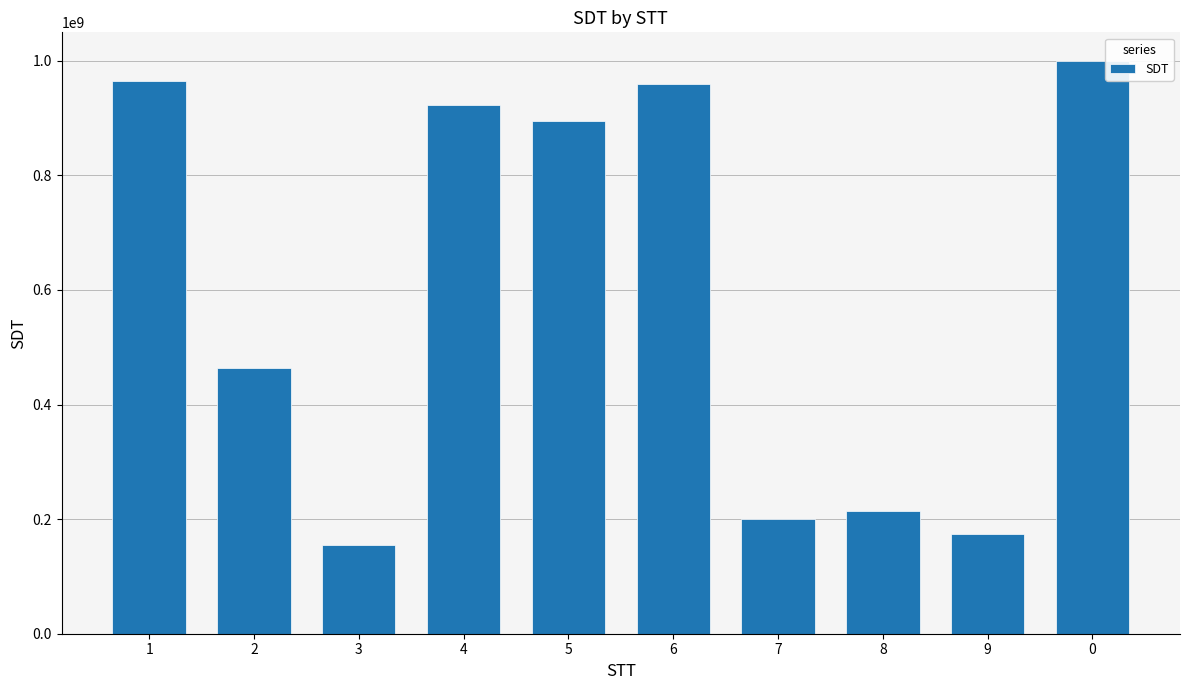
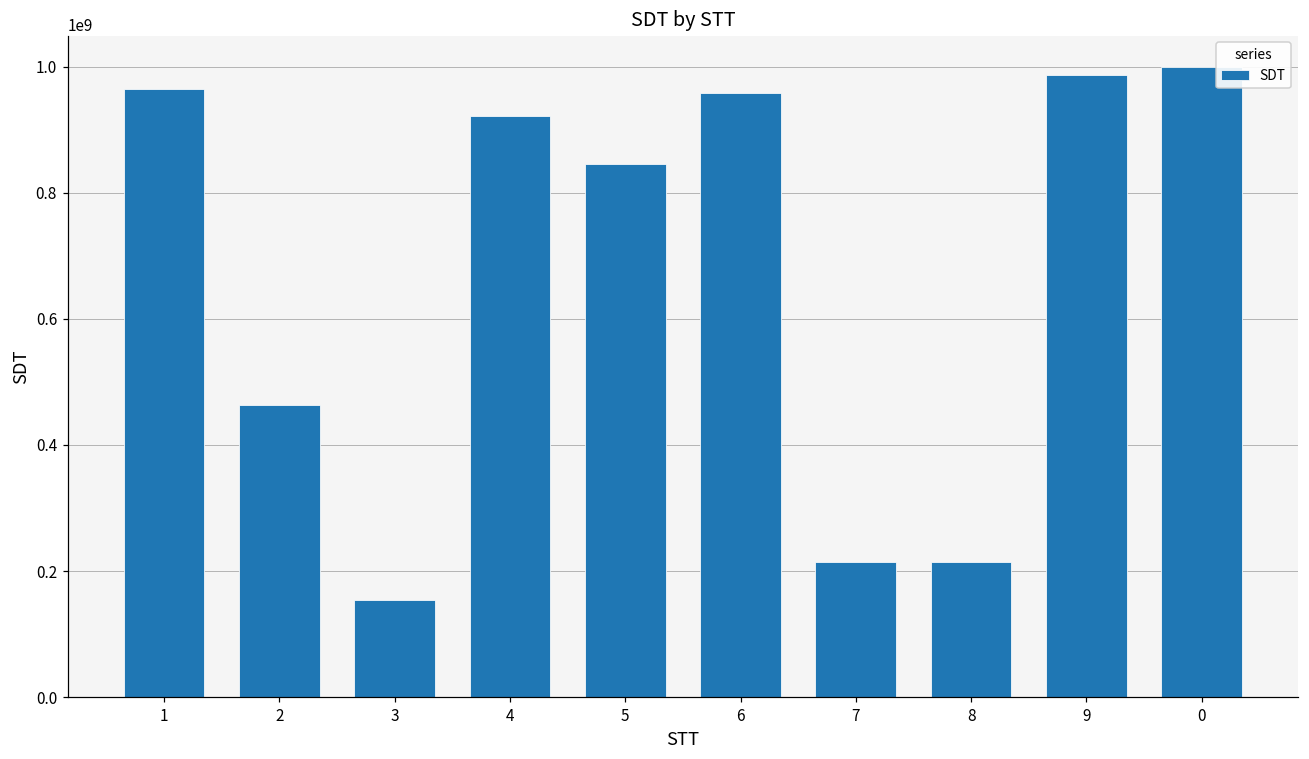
5: 890000000 -> 850000000
7: 200000000 -> 210000000
9: 170000000 -> 990000000
